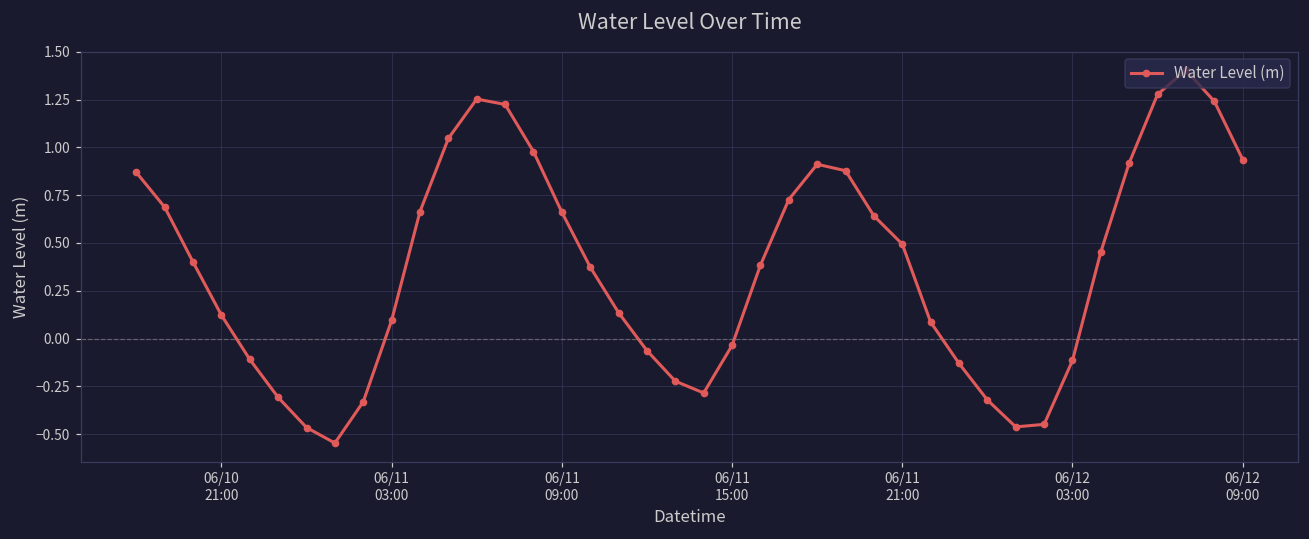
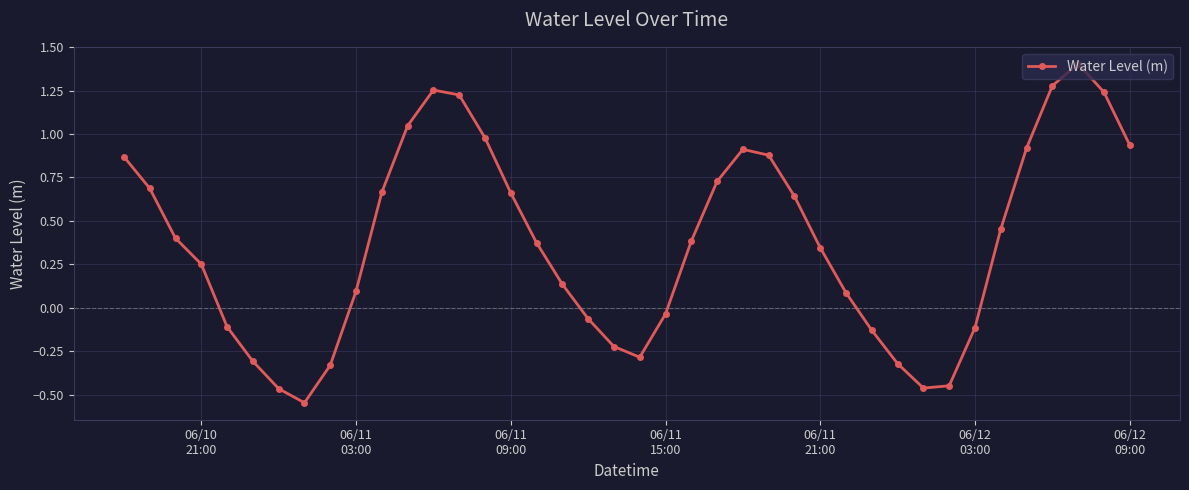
06/10 21:00: 0.12 -> 0.25
06/11 21:00: 0.49 -> 0.35
